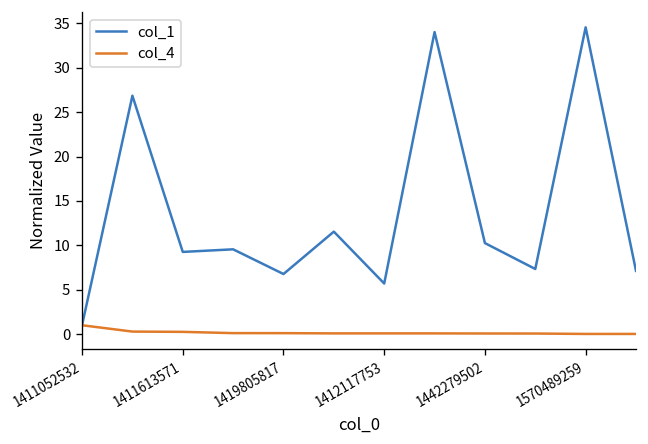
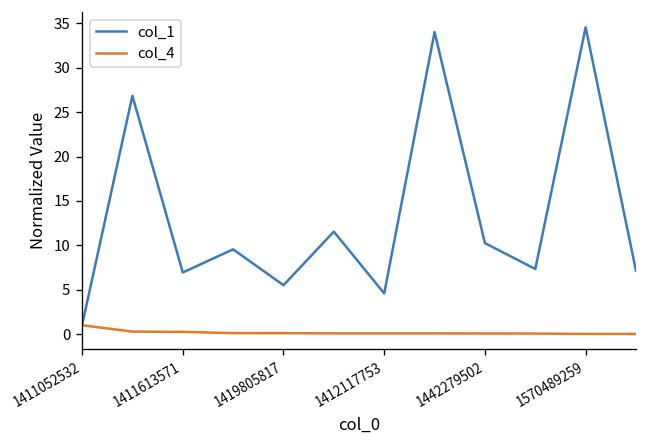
col_1, 1411613571: 9 -> 7
col_1, 1419805817: 7 -> 6
col_1, 1412117753: 6 -> 5
